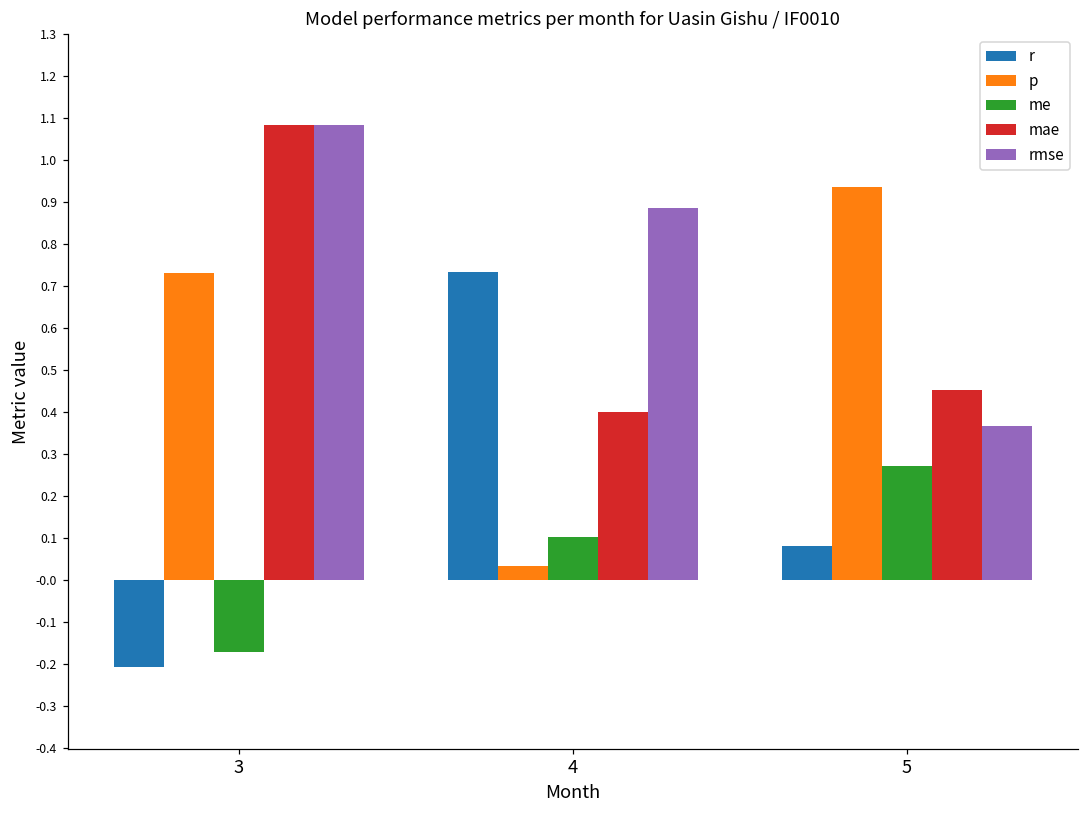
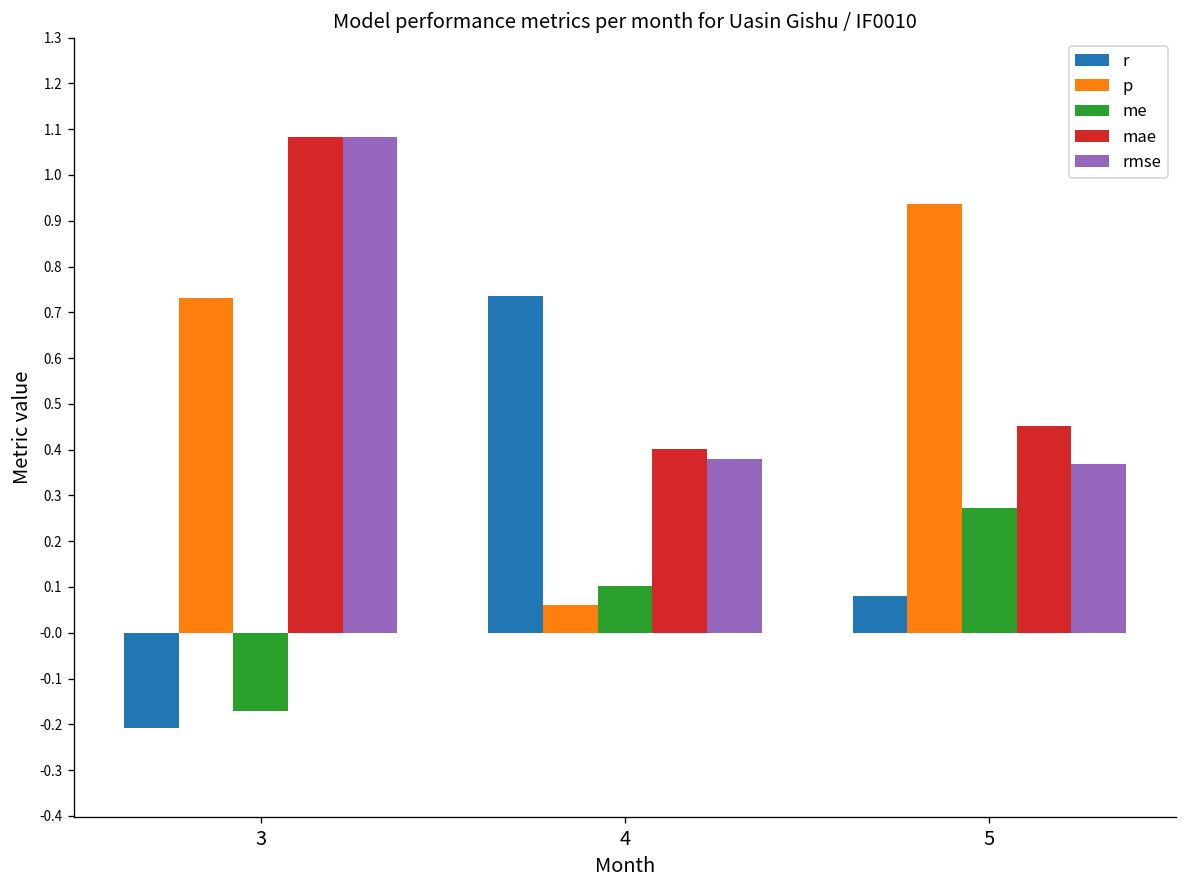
p, 4: 0.03 -> 0.06
rmse, 4: 0.89 -> 0.38
